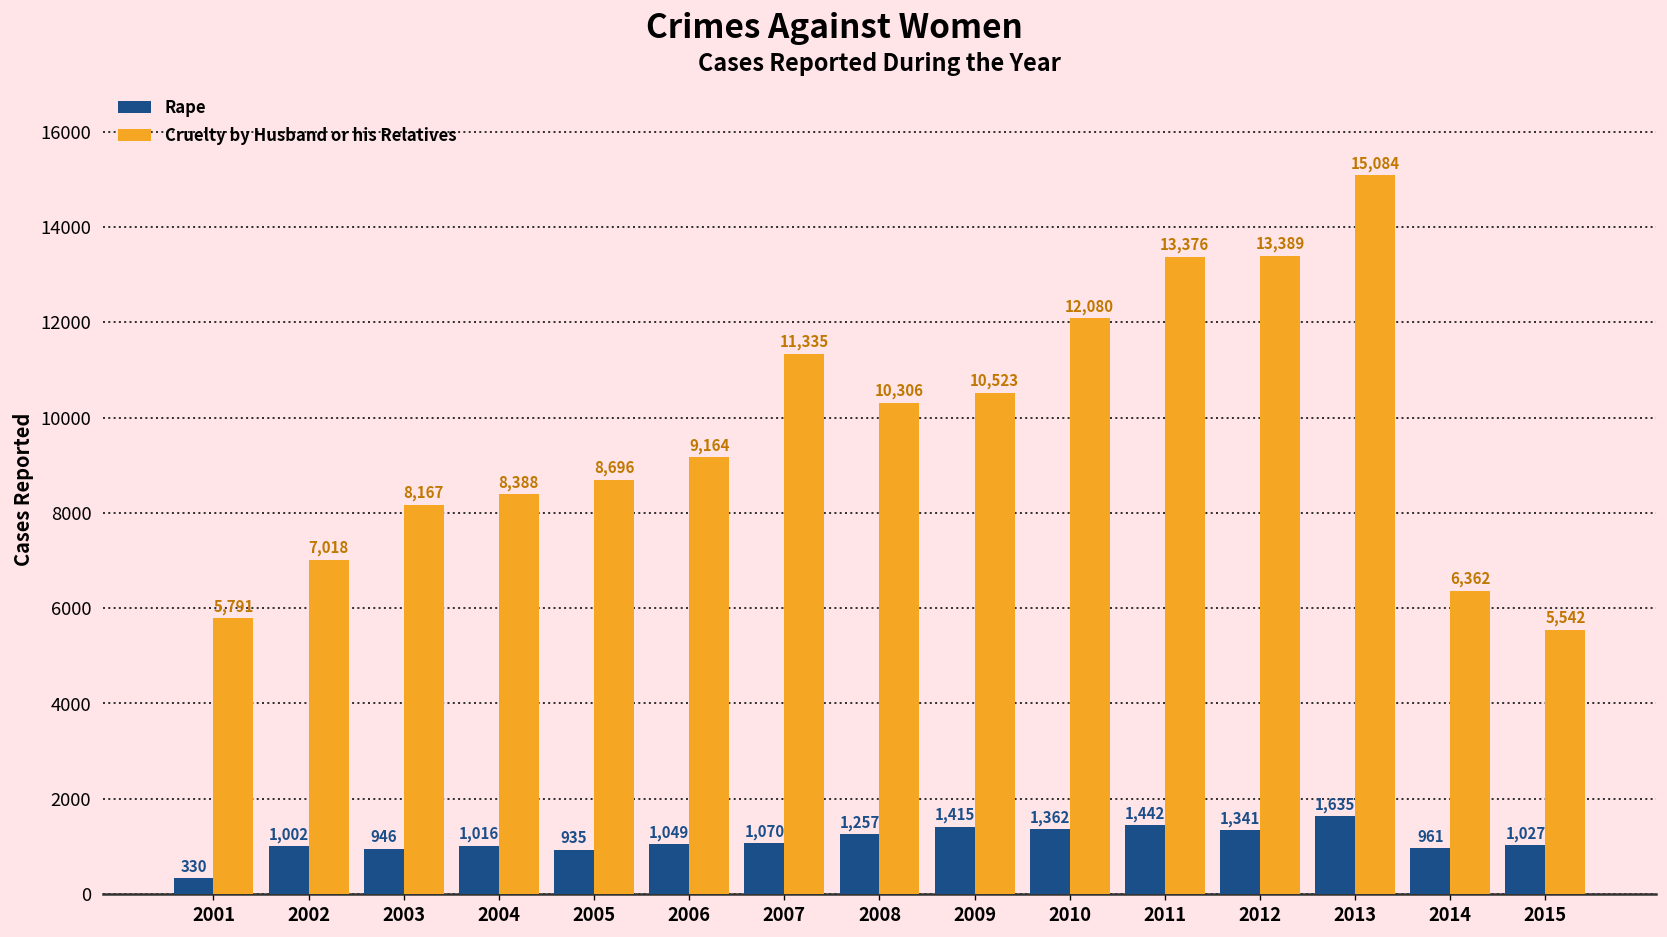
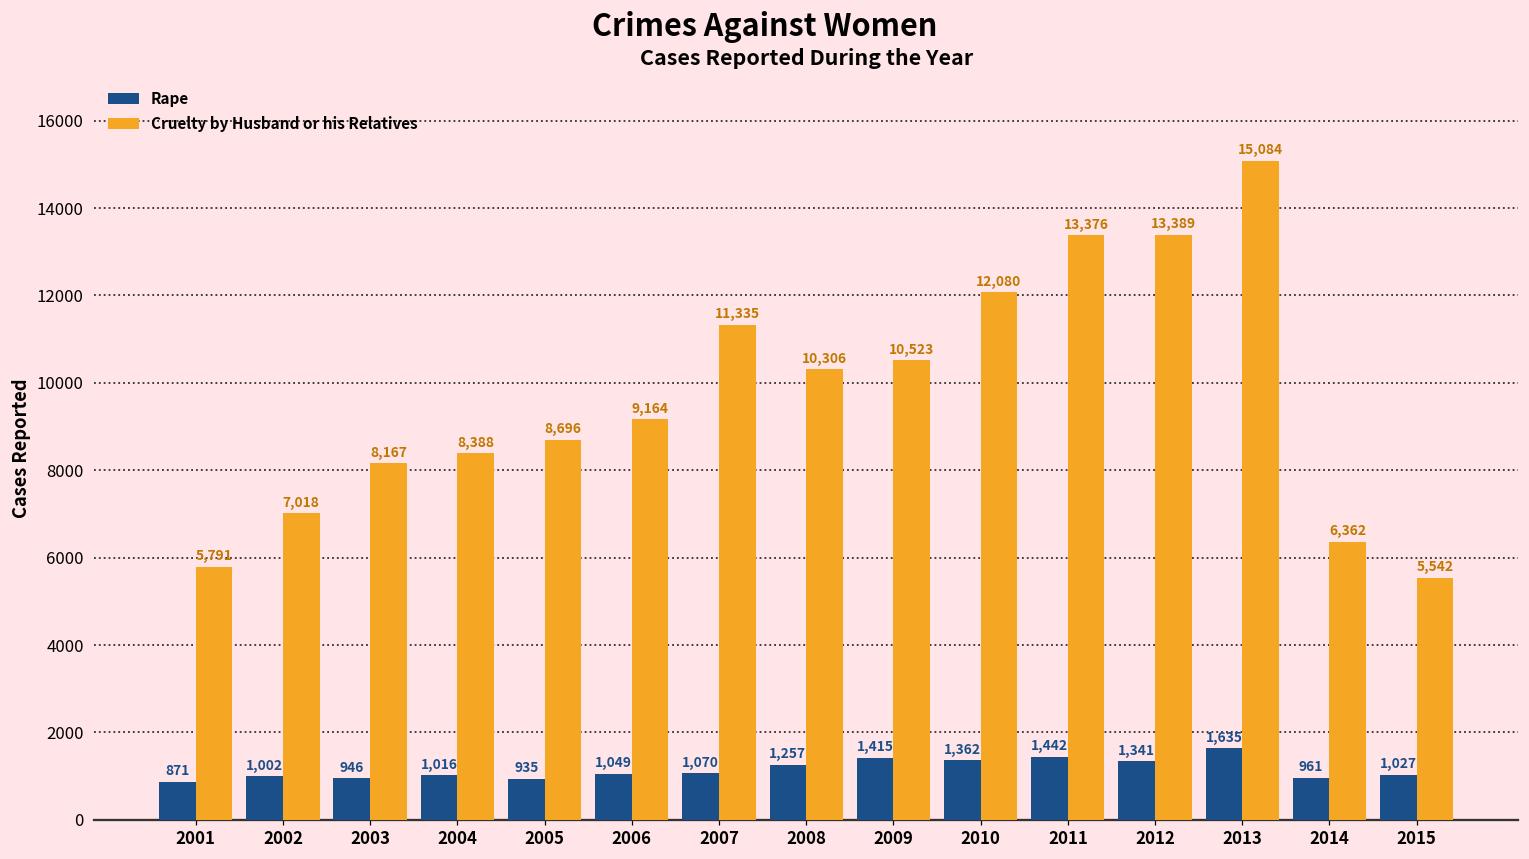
Rape, 2001: 330 -> 871
